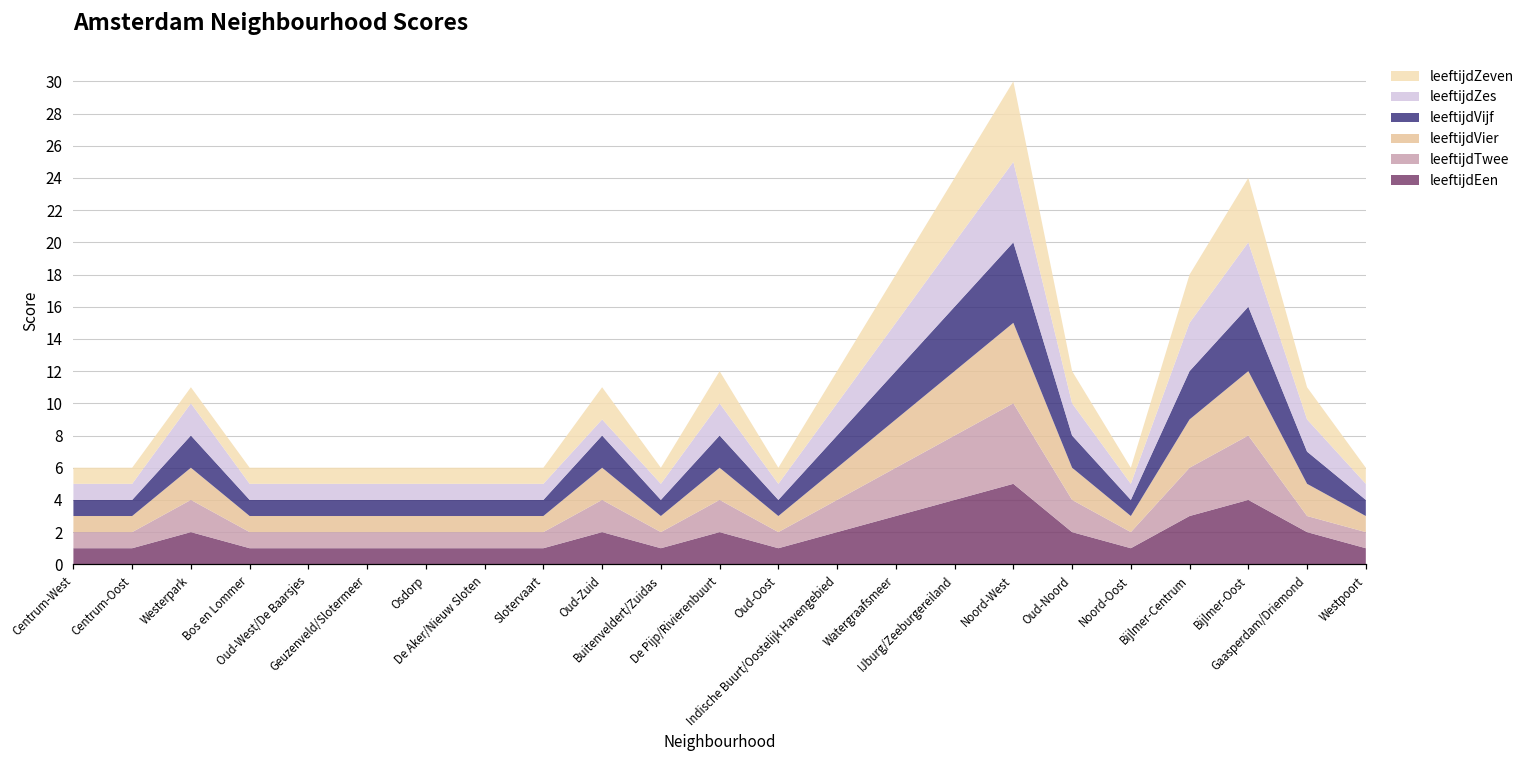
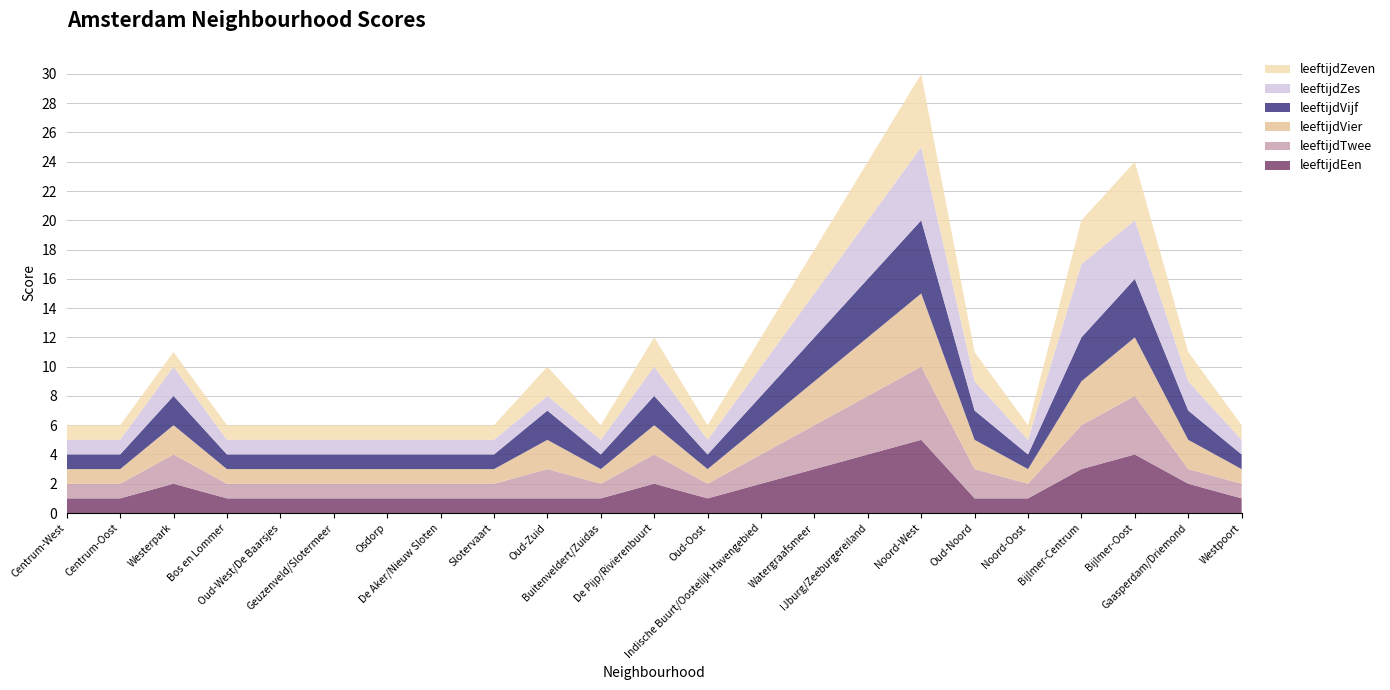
leeftijdEen, Oud-Zuid: 2 -> 1
leeftijdEen, Oud-Noord: 2 -> 1
leeftijdZes, Bijlmer-Centrum: 3 -> 5
